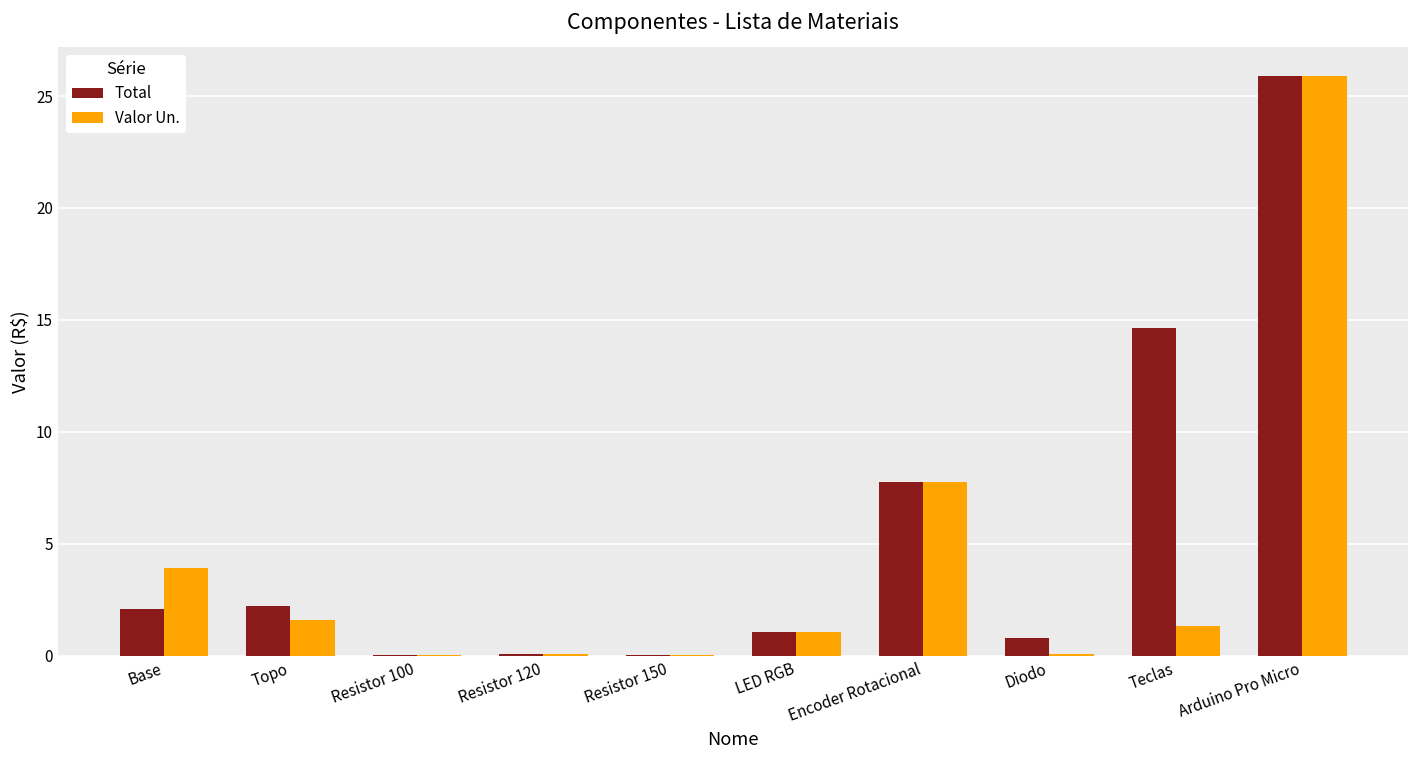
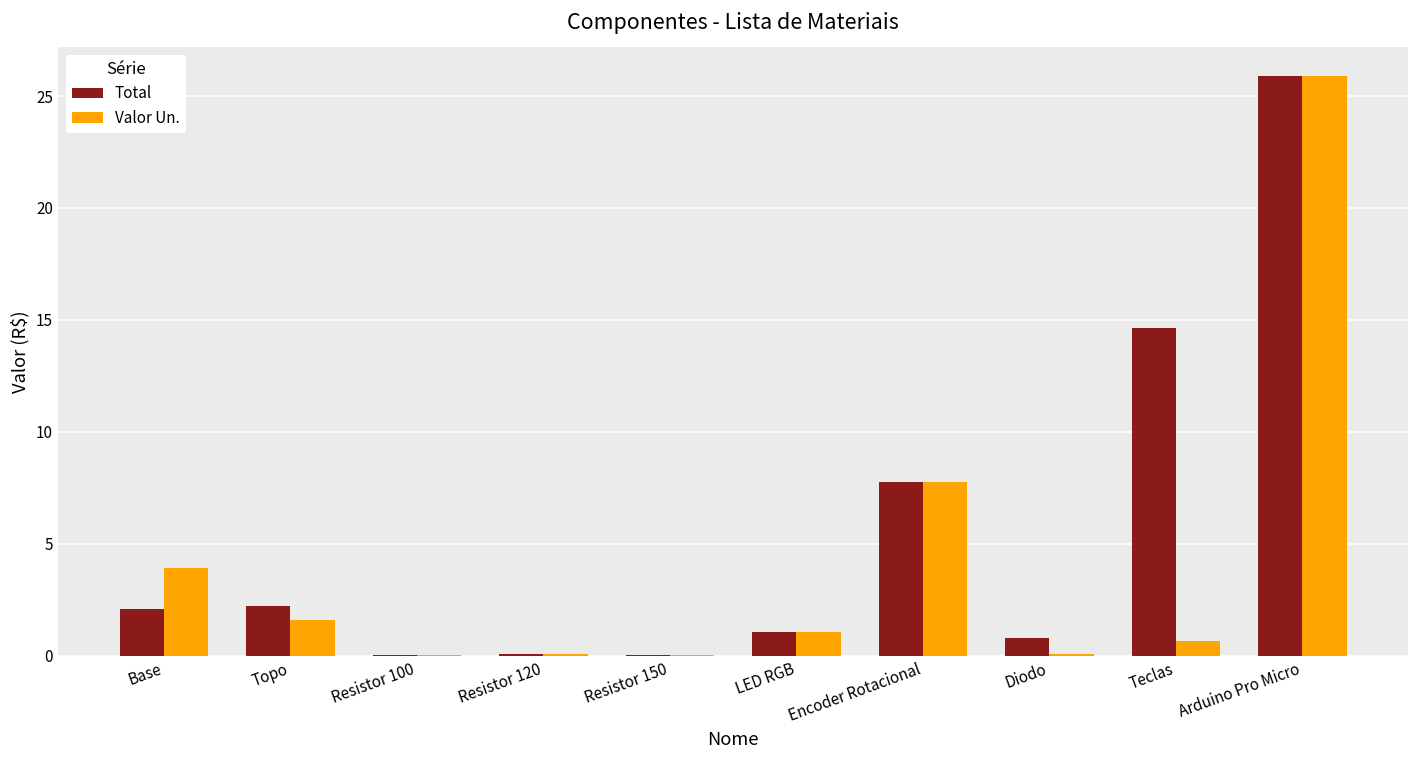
Valor Un., Teclas: 1.3 -> 0.6
